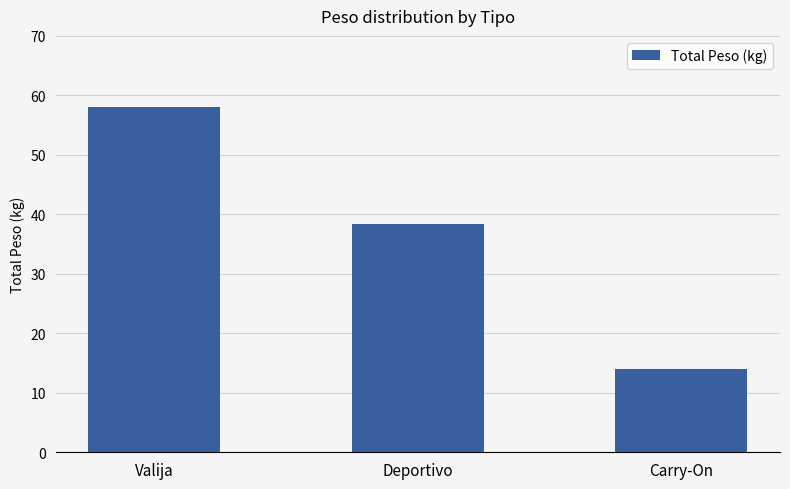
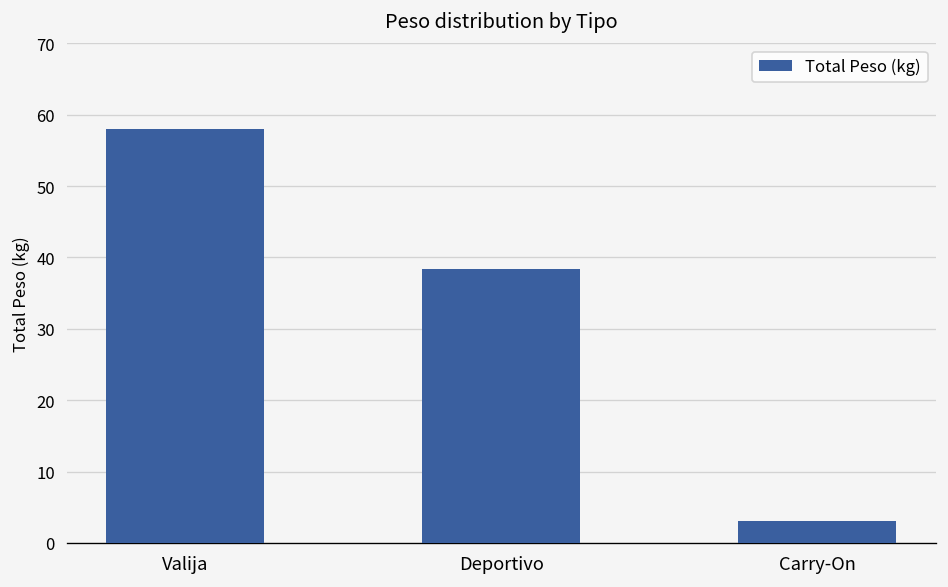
Carry-On: 14 -> 3
